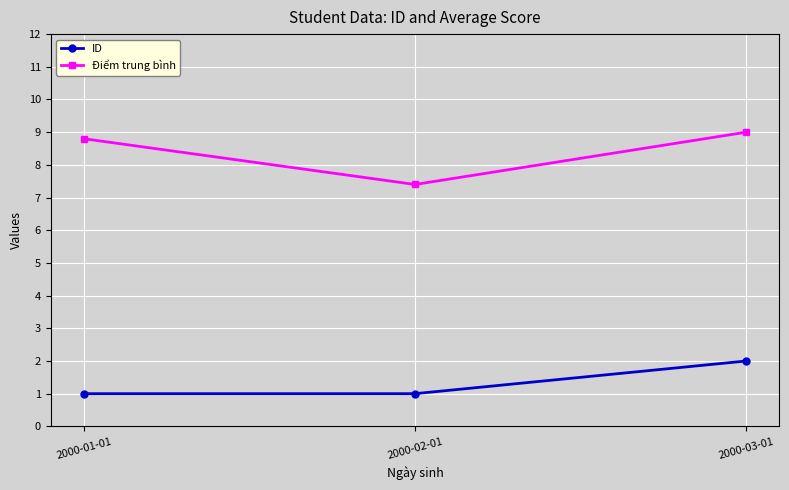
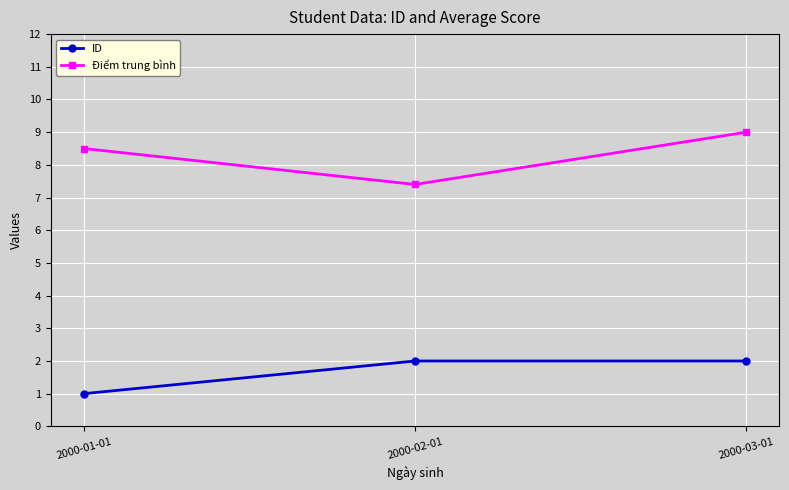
Điểm trung bình, 2000-01-01: 8.8 -> 8.5
ID, 2000-02-01: 1 -> 2
